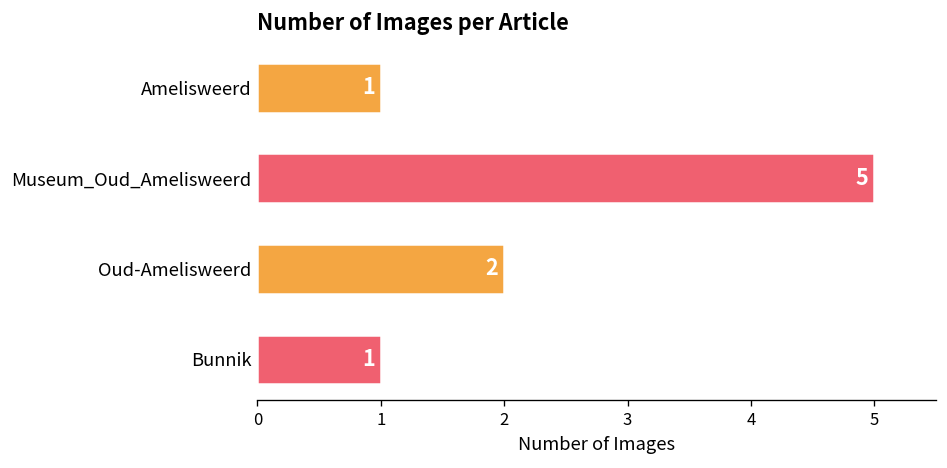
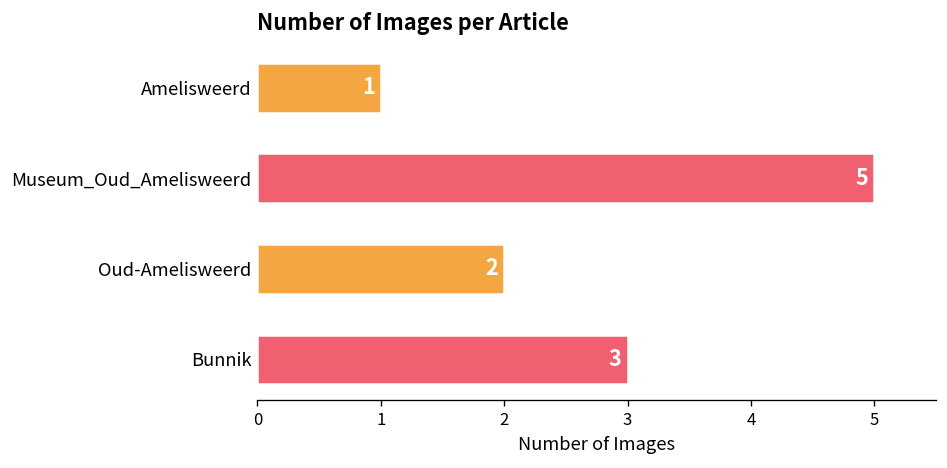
Bunnik: 1 -> 3
